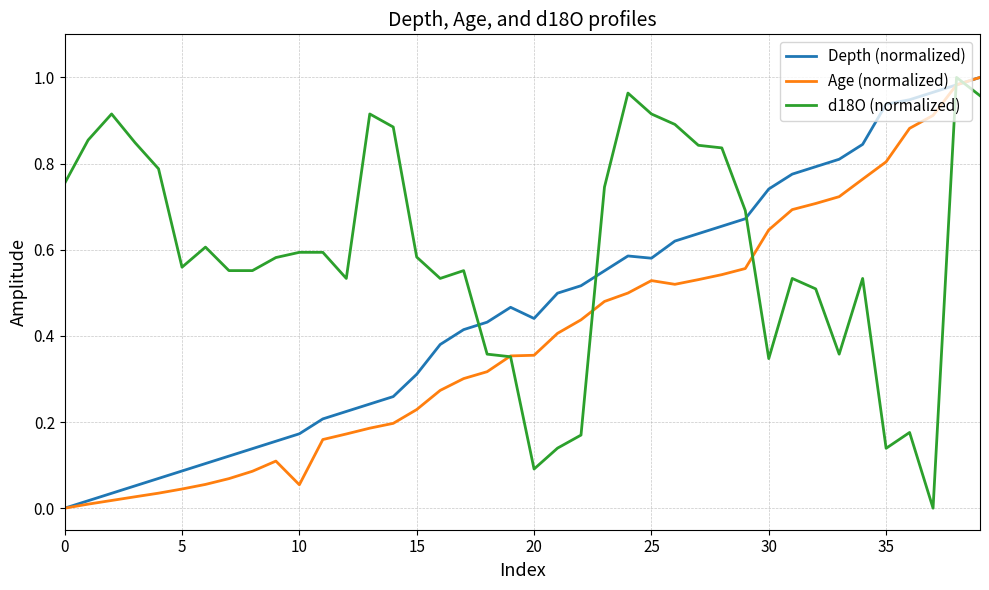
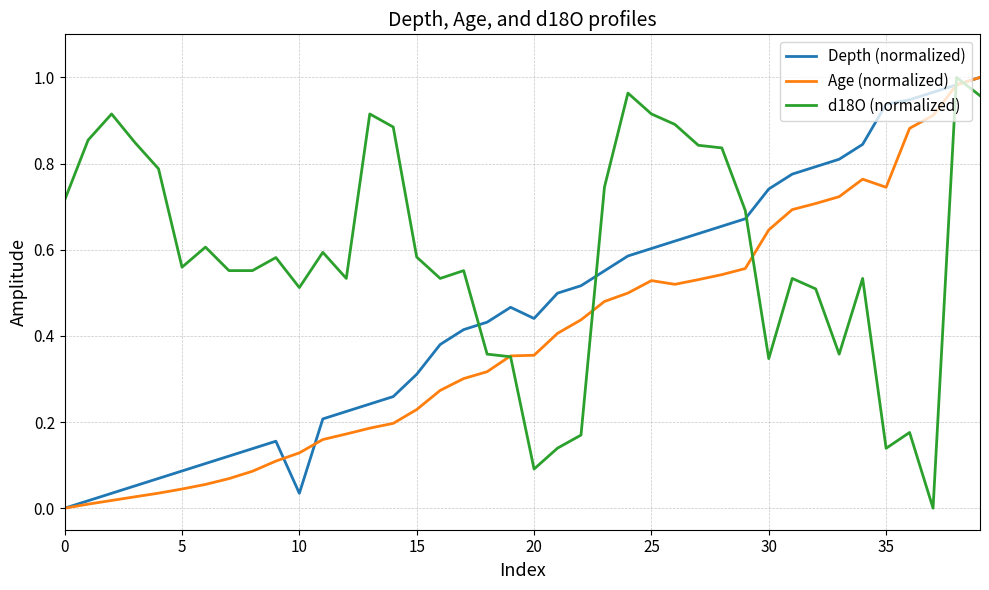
d18O (normalized), 0: 0.75 -> 0.72
Depth (normalized), 10: 0.17 -> 0.03
Age (normalized), 10: 0.05 -> 0.13
d18O (normalized), 10: 0.59 -> 0.51
Depth (normalized), 25: 0.58 -> 0.60
Age (normalized), 35: 0.80 -> 0.74
